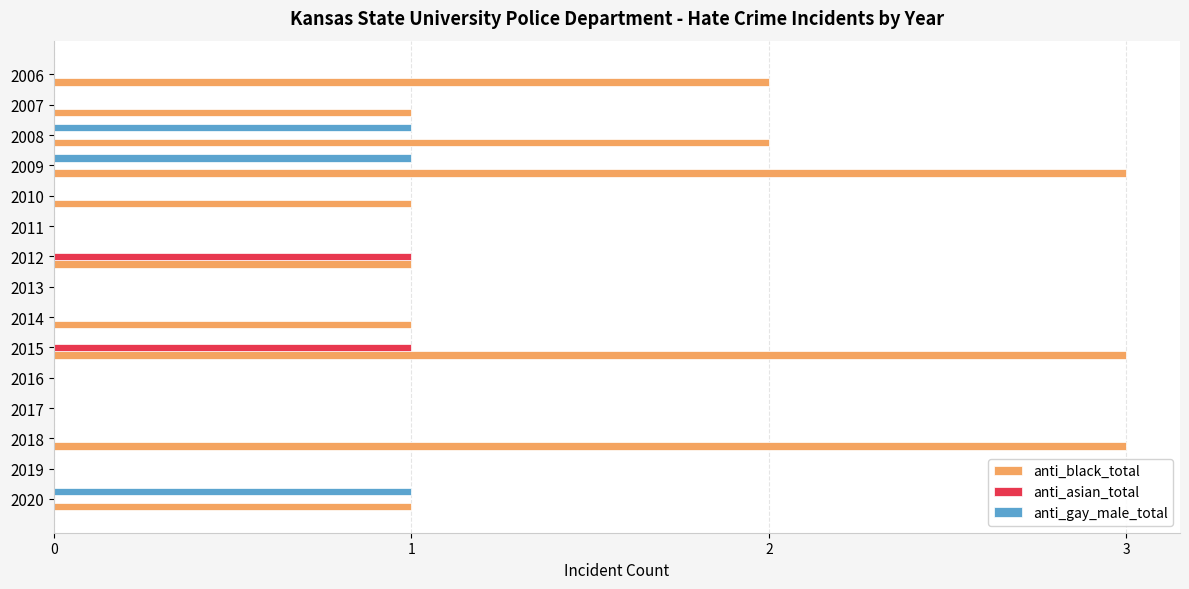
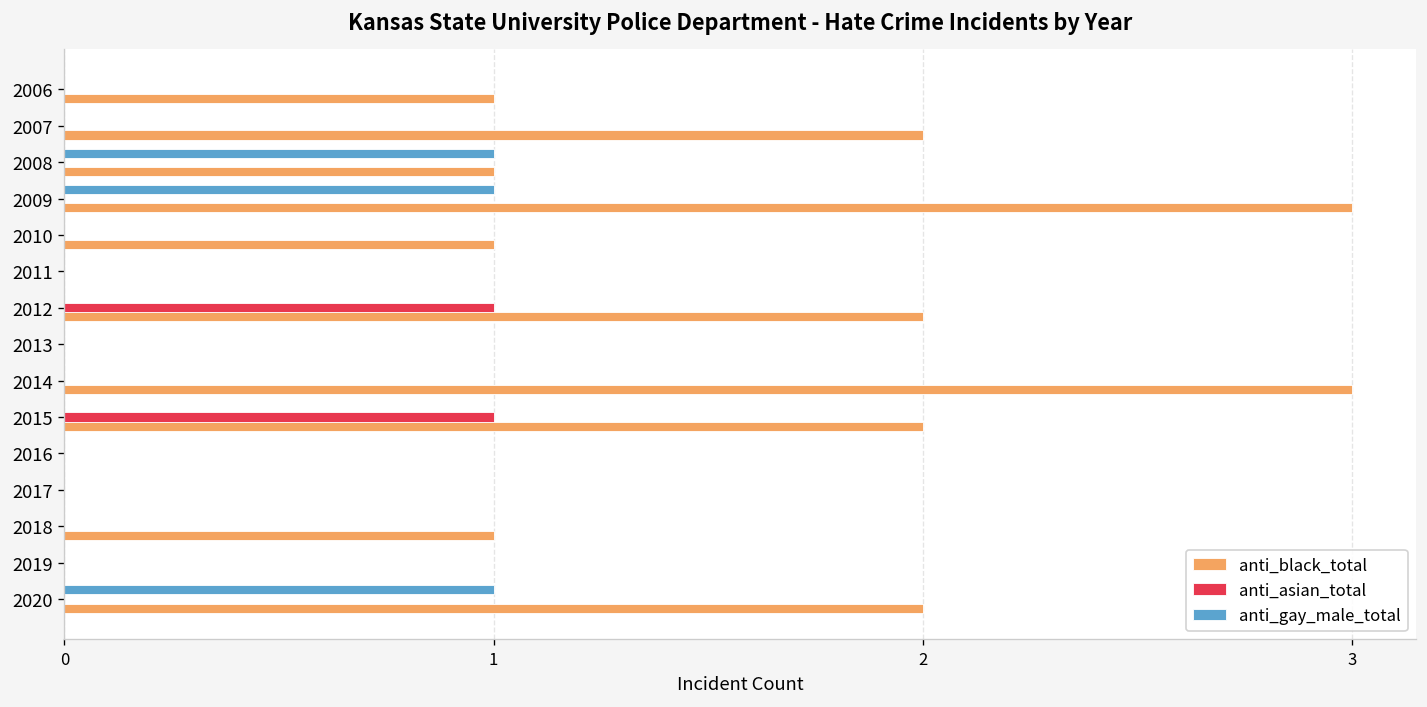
anti_black_total, 2006: 2 -> 1
anti_black_total, 2007: 1 -> 2
anti_black_total, 2008: 2 -> 1
anti_black_total, 2012: 1 -> 2
anti_black_total, 2014: 1 -> 3
anti_black_total, 2015: 3 -> 2
anti_black_total, 2018: 3 -> 1
anti_black_total, 2020: 1 -> 2
